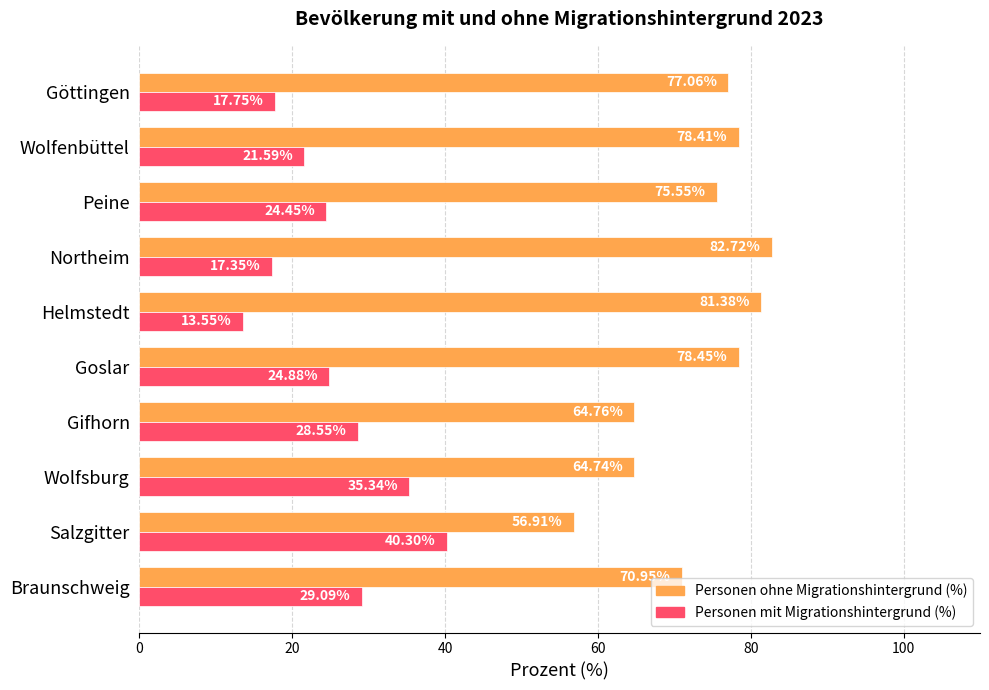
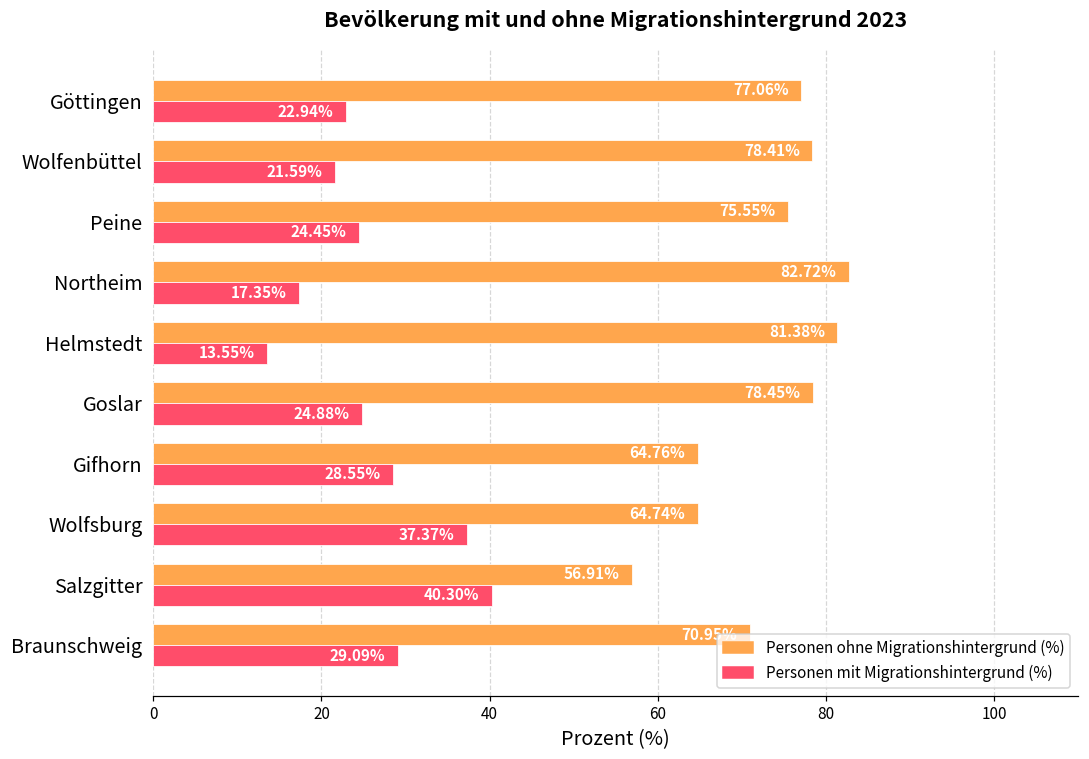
Personen mit Migrationshintergrund (%), Göttingen: 17.75% -> 22.94%
Personen mit Migrationshintergrund (%), Wolfsburg: 35.34% -> 37.37%
